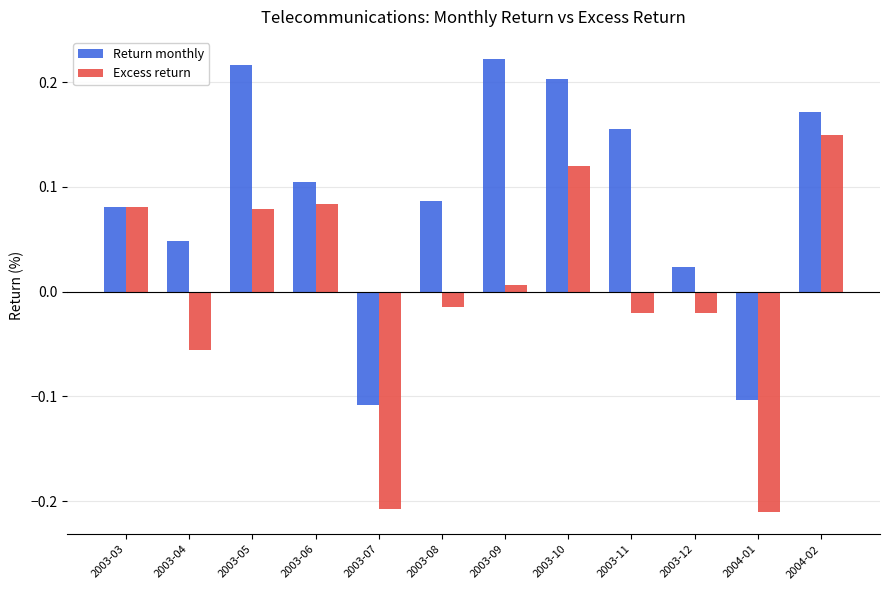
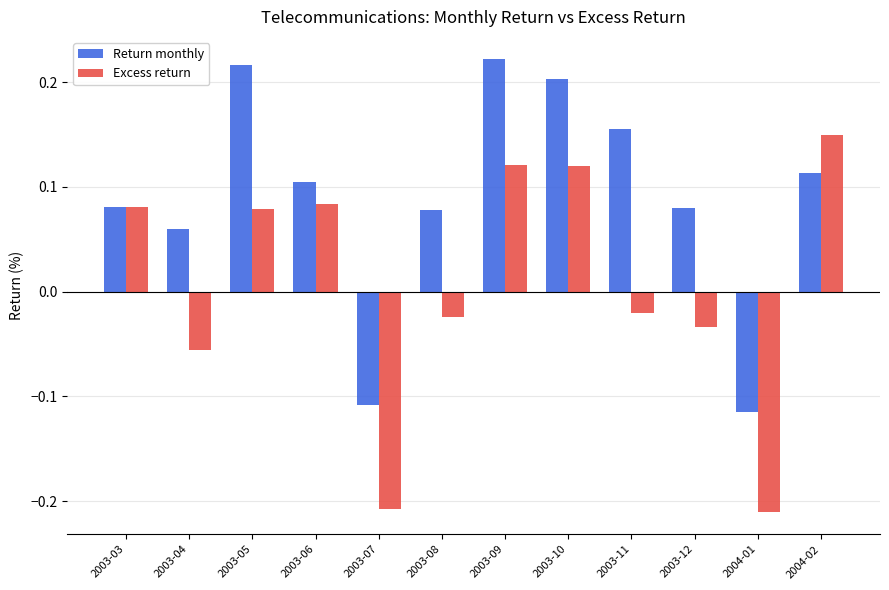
Return monthly, 2003-04: 0.048 -> 0.059
Return monthly, 2003-08: 0.087 -> 0.078
Excess return, 2003-08: -0.014 -> -0.025
Excess return, 2003-09: 0.007 -> 0.120
Return monthly, 2003-12: 0.024 -> 0.080
Excess return, 2003-12: -0.020 -> -0.033
Return monthly, 2004-01: -0.103 -> -0.115
Return monthly, 2004-02: 0.172 -> 0.113
